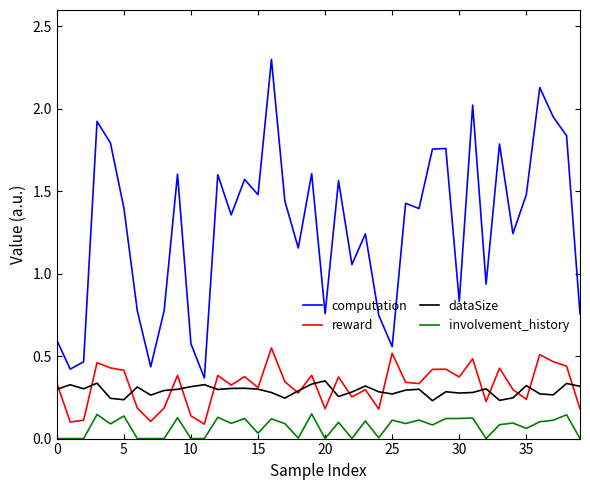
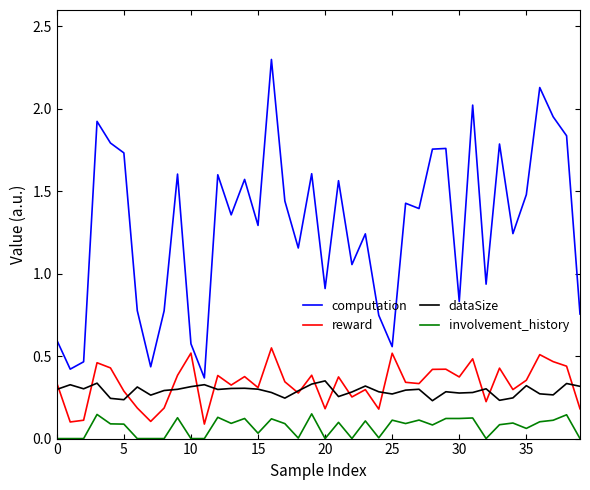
computation, 5: 1.40 -> 1.73
reward, 5: 0.41 -> 0.29
involvement_history, 5: 0.14 -> 0.09
reward, 10: 0.14 -> 0.52
computation, 15: 1.48 -> 1.29
computation, 20: 0.76 -> 0.91
reward, 35: 0.24 -> 0.35
